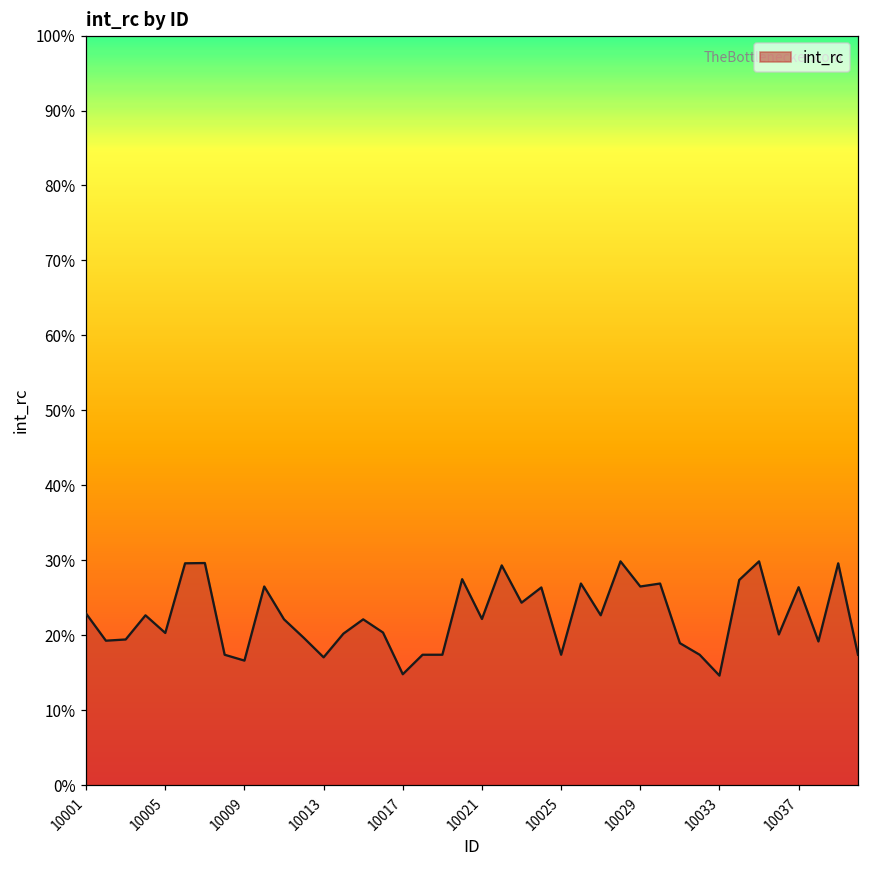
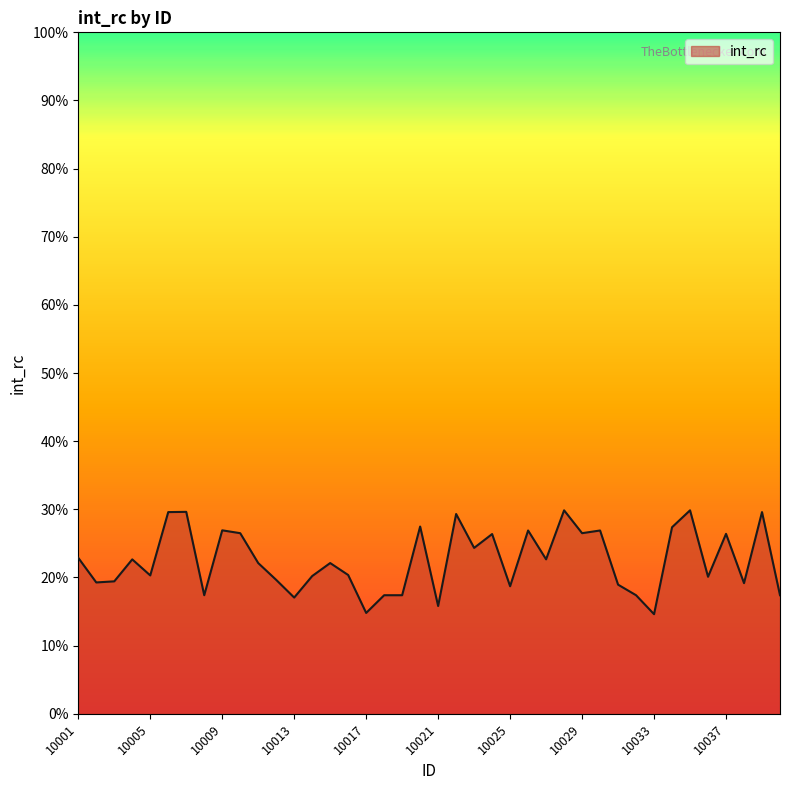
10009: 17% -> 27%
10021: 22% -> 16%
10025: 17% -> 19%
